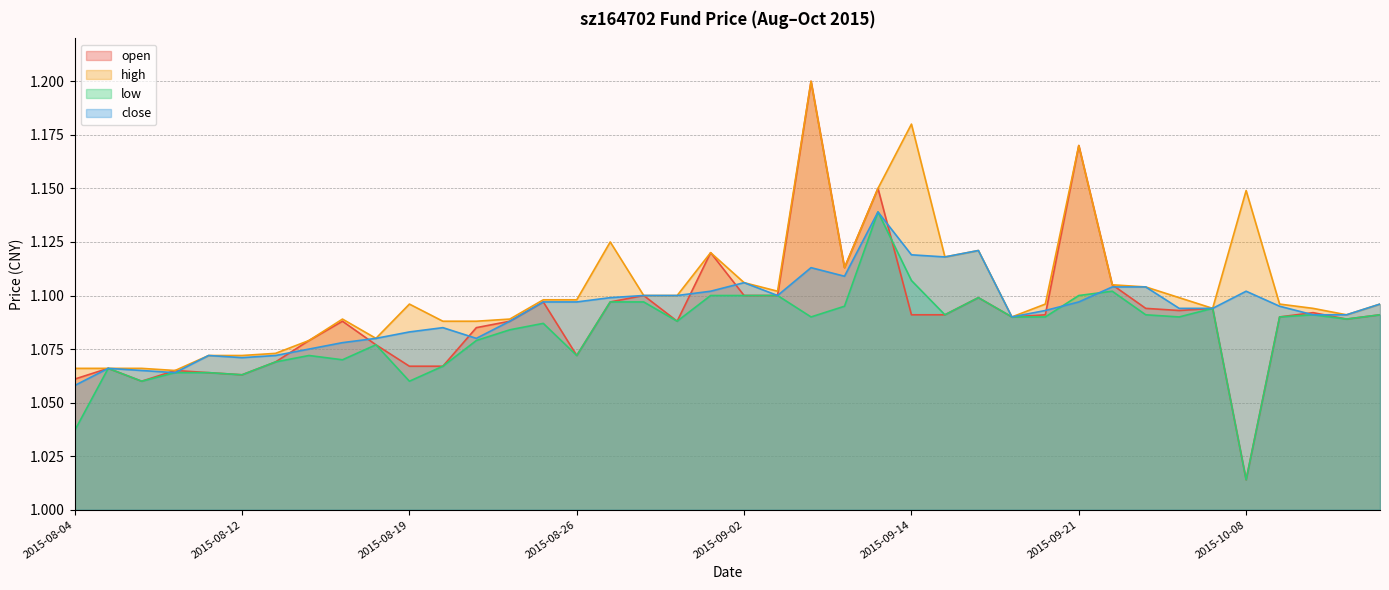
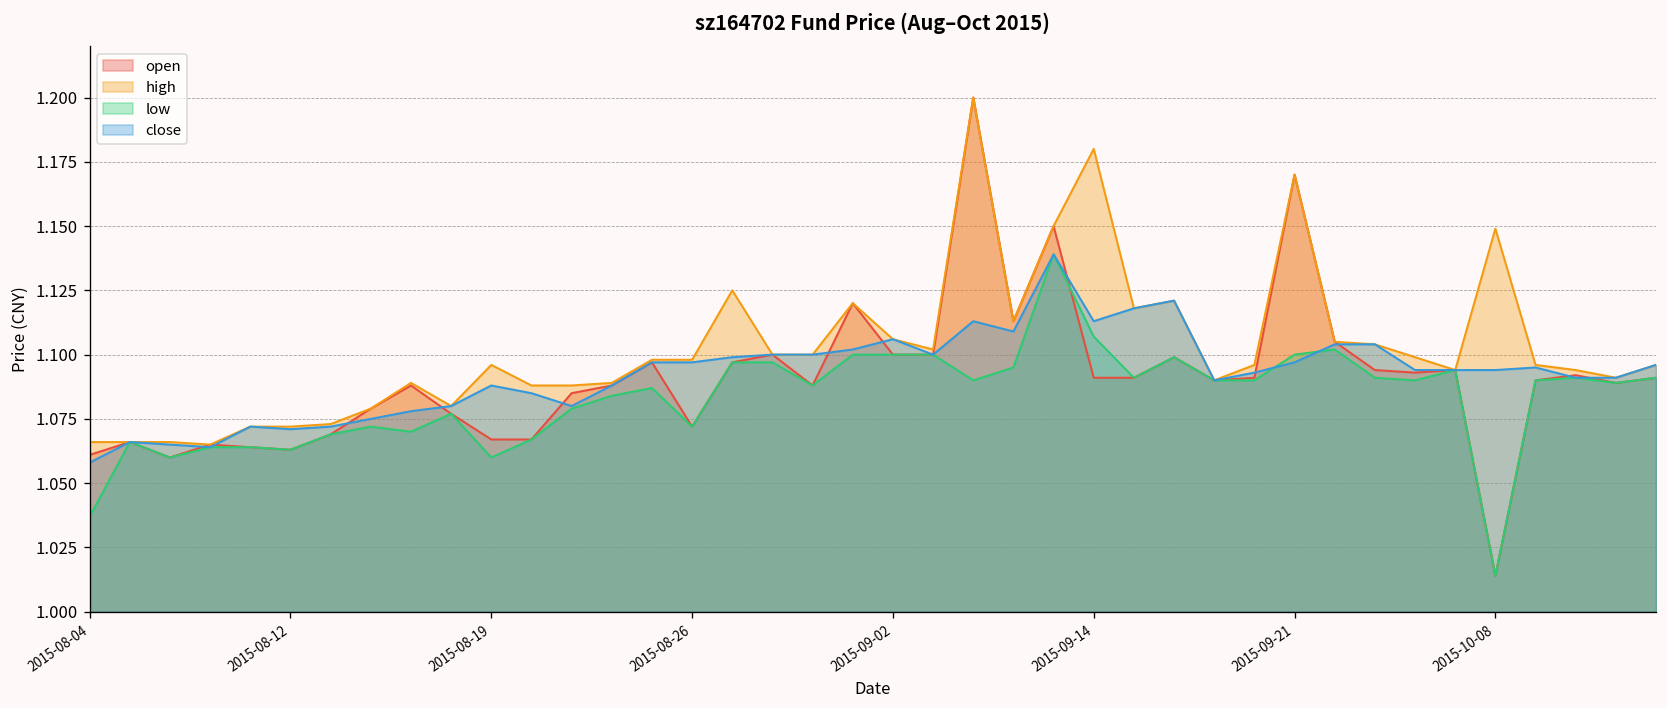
close, 2015-08-19: 1.083 -> 1.088
close, 2015-09-14: 1.119 -> 1.113
close, 2015-10-08: 1.102 -> 1.094
